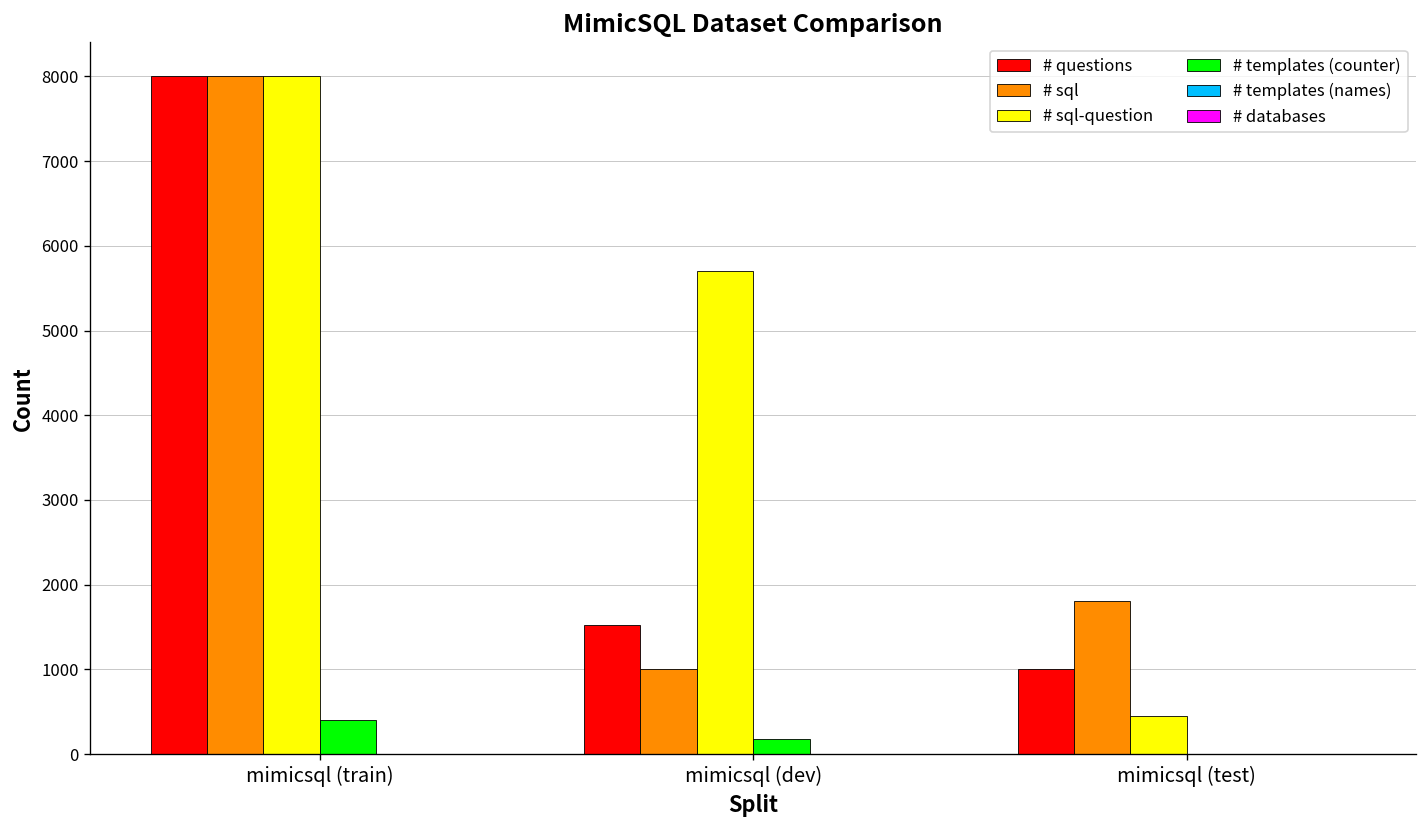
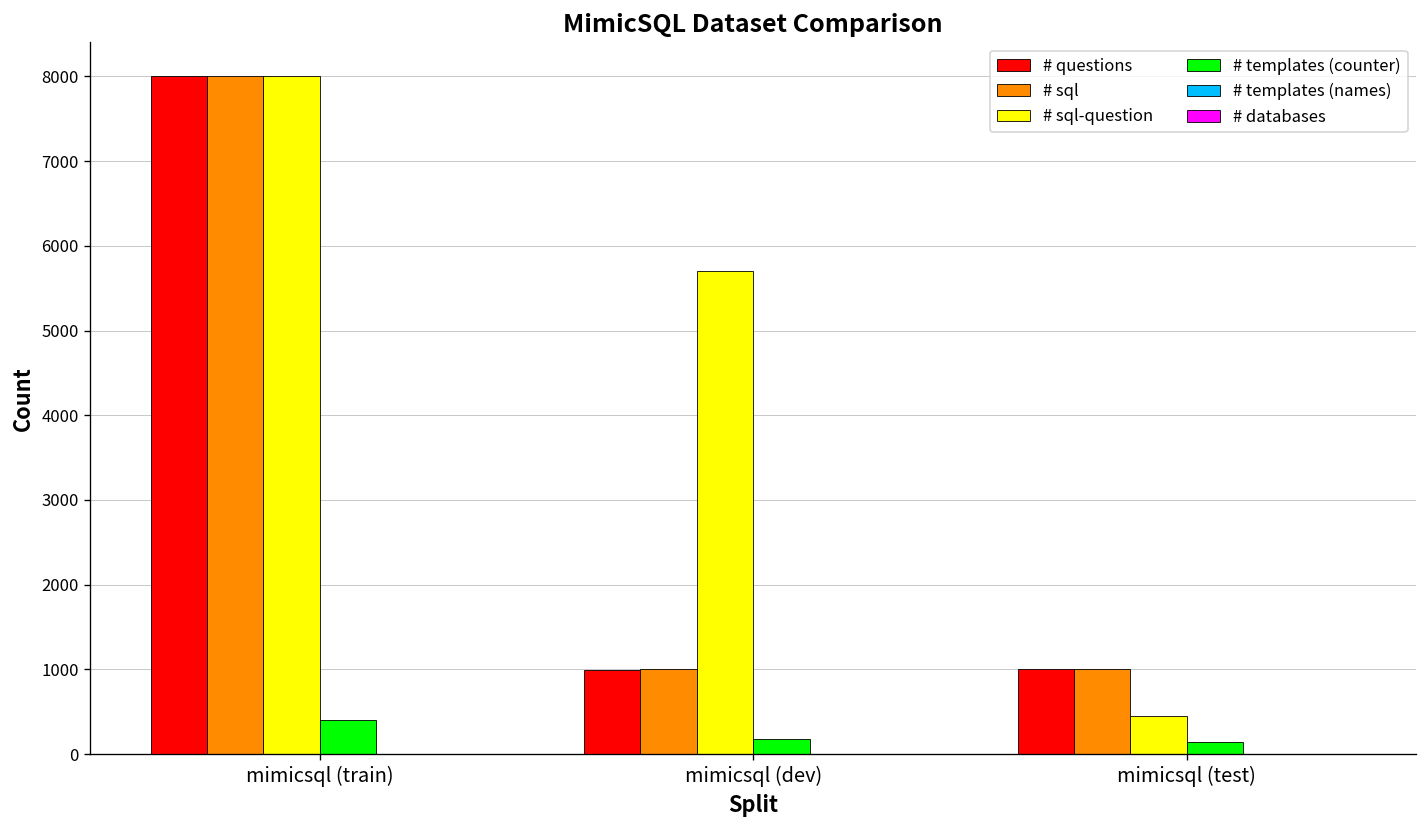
# questions, mimicsql (dev): 1500 -> 1000
# sql, mimicsql (test): 1800 -> 1000
# templates (counter), mimicsql (test): 0 -> 100
